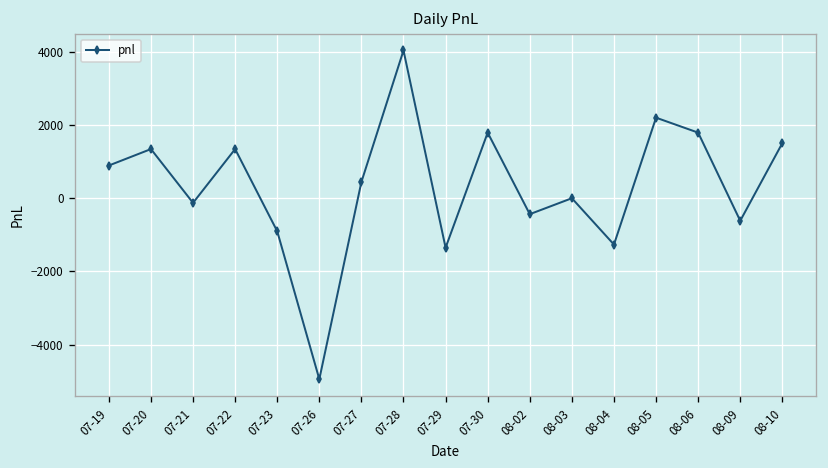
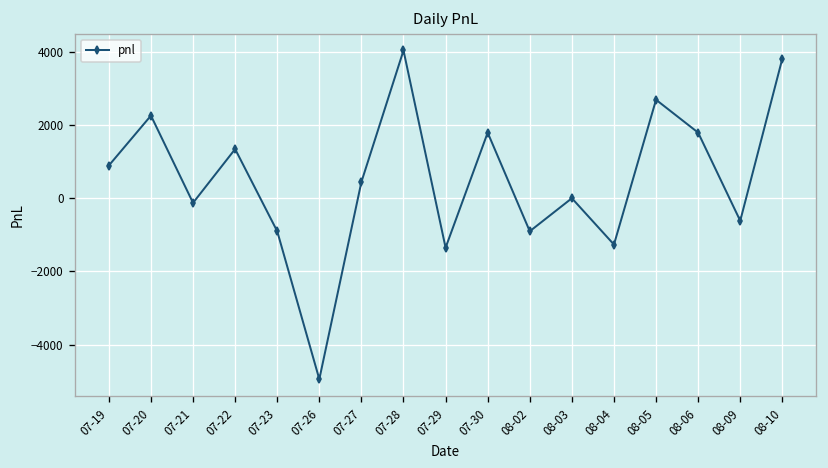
07-20: 1400 -> 2300
08-02: -400 -> -900
08-05: 2200 -> 2700
08-10: 1500 -> 3800
